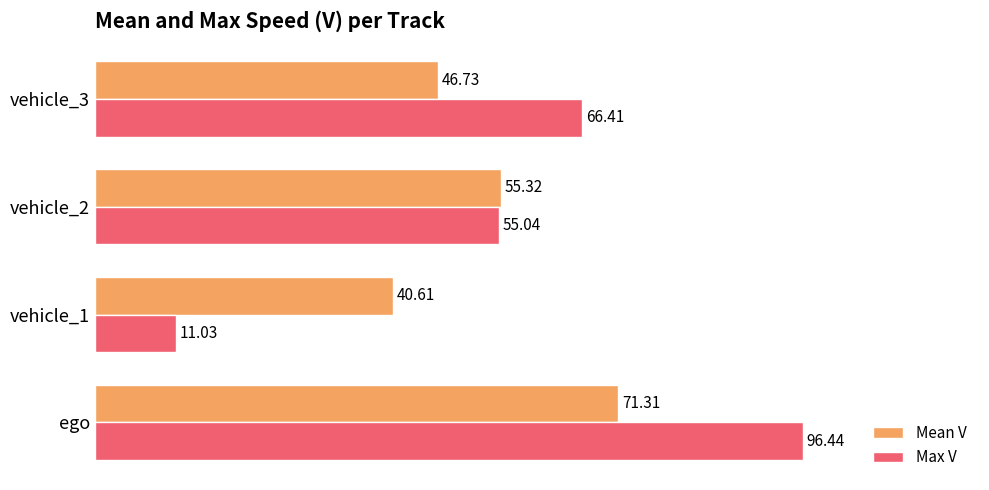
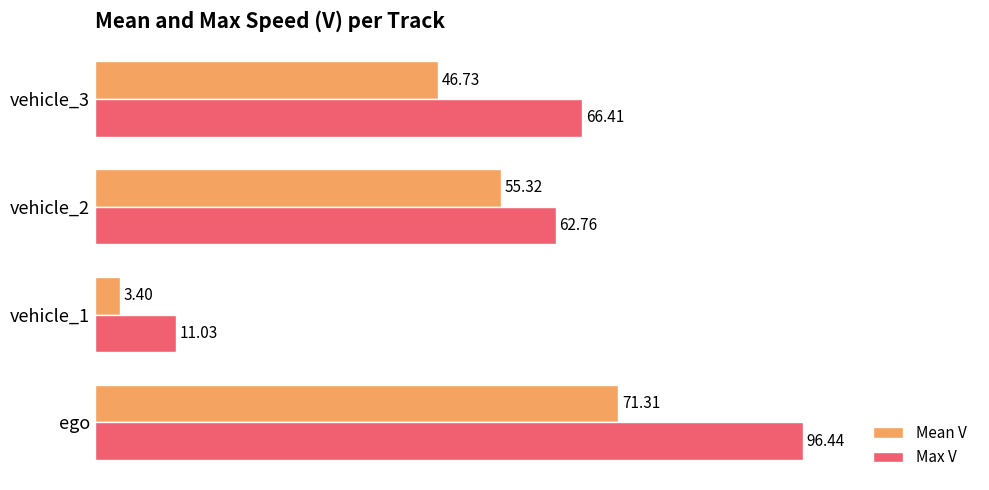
Max V, vehicle_2: 55.04 -> 62.76
Mean V, vehicle_1: 40.61 -> 3.40
